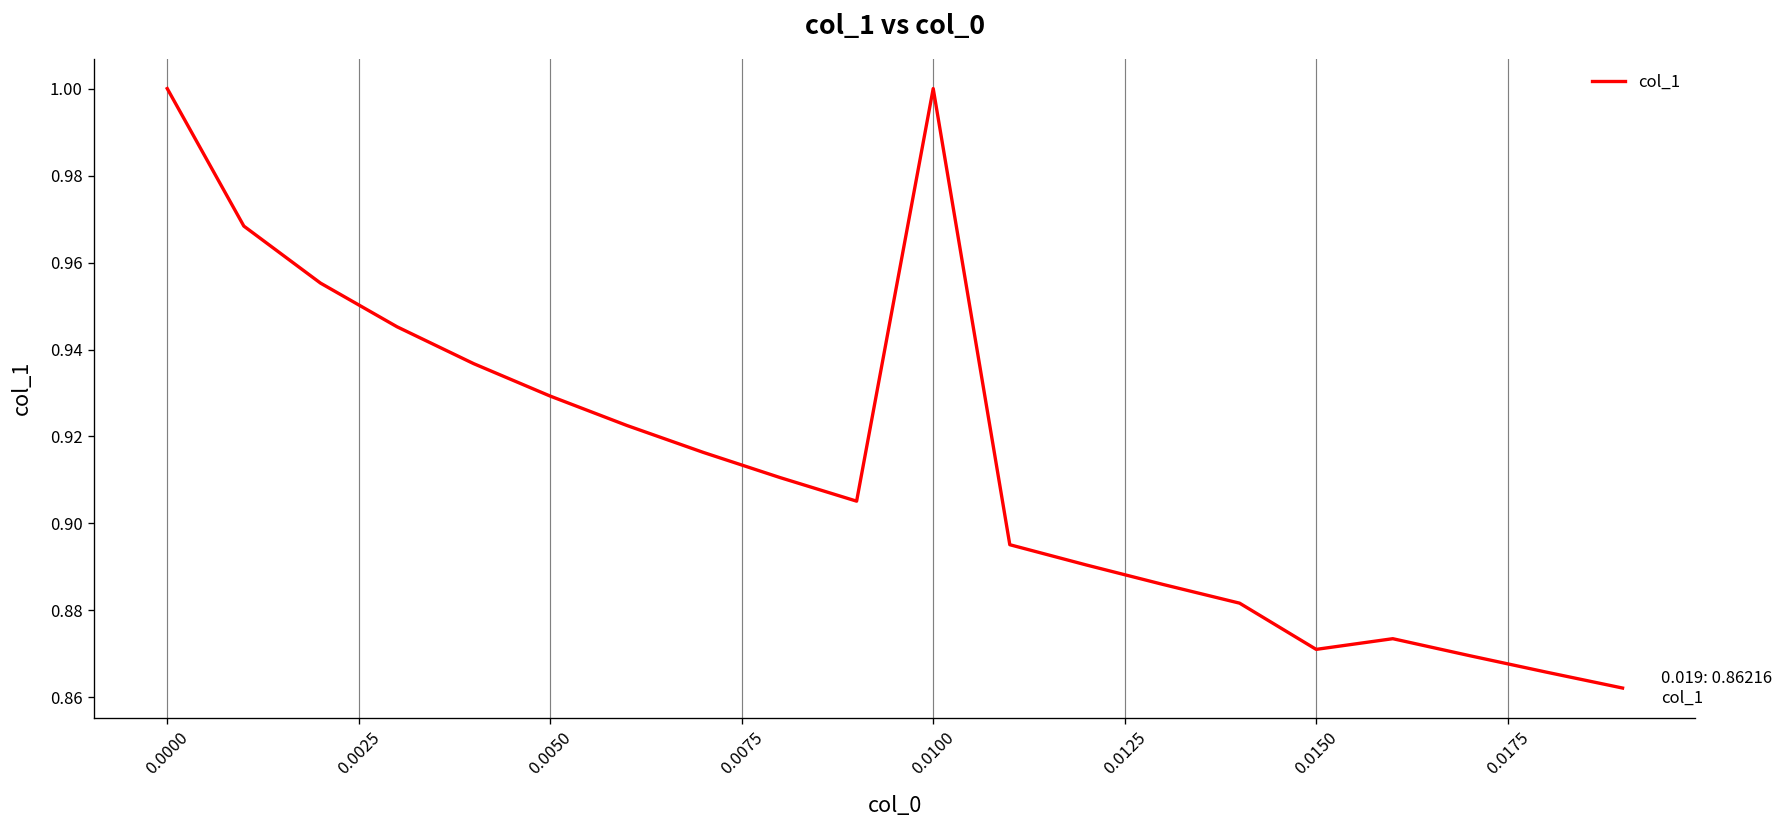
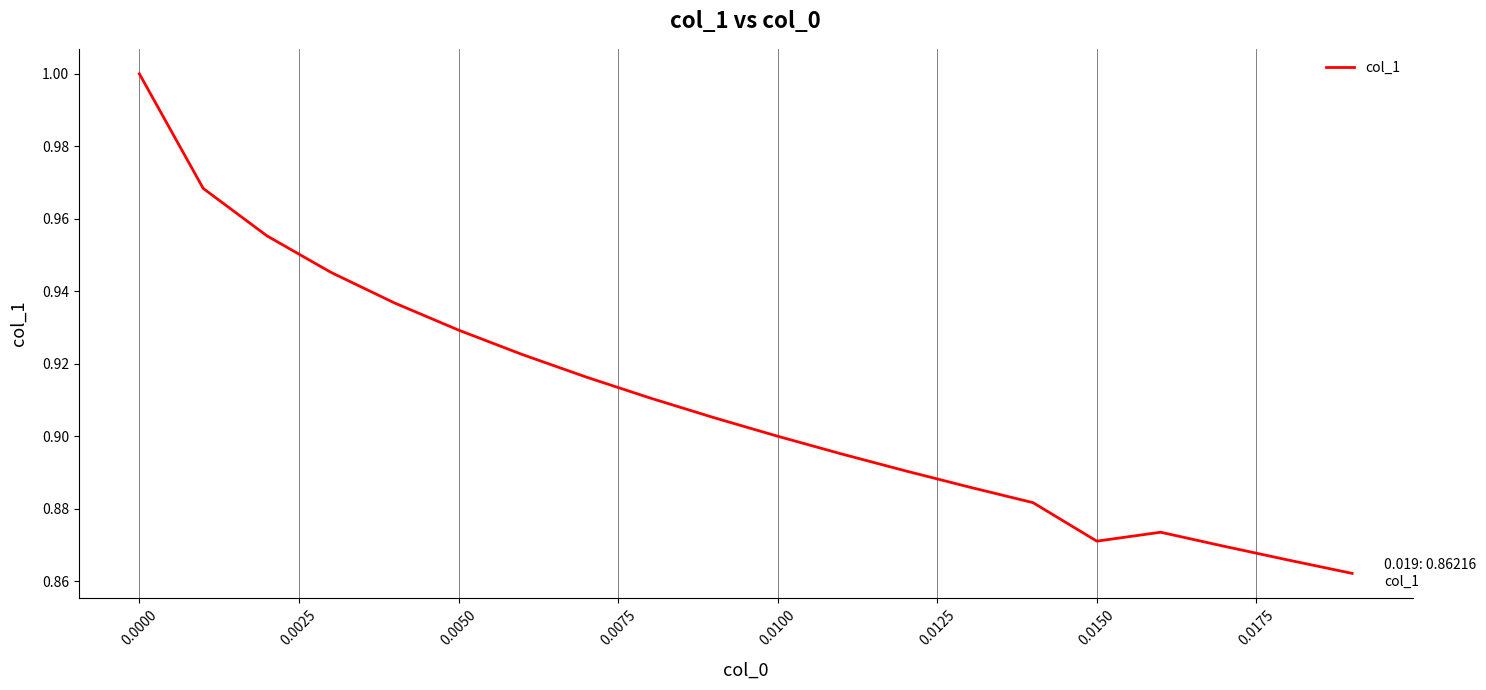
0.0100: 1.0 -> 0.9
